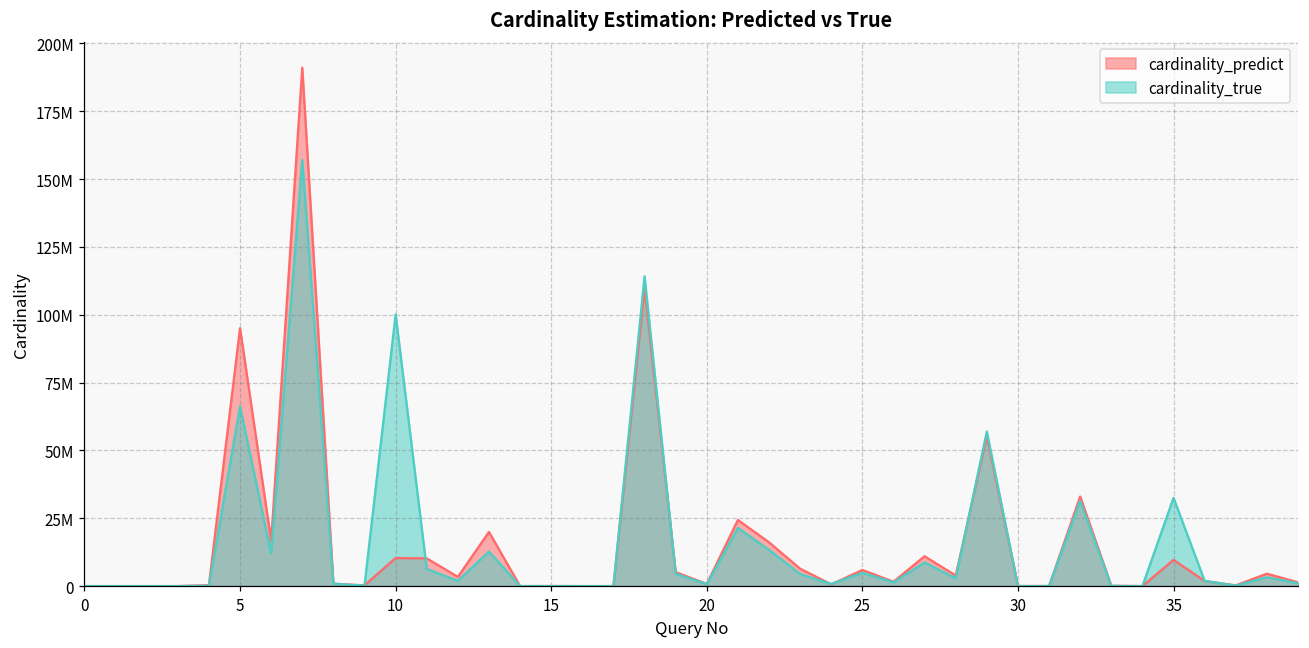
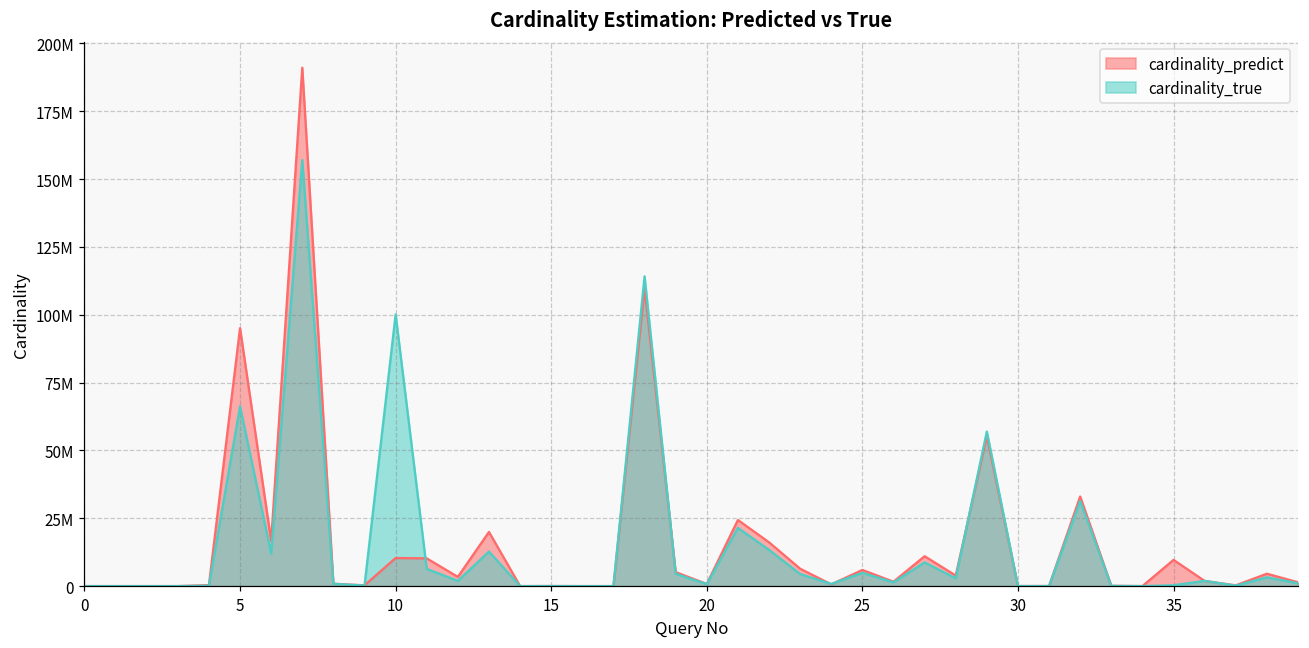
cardinality_true, 35: 33000000 -> 0
